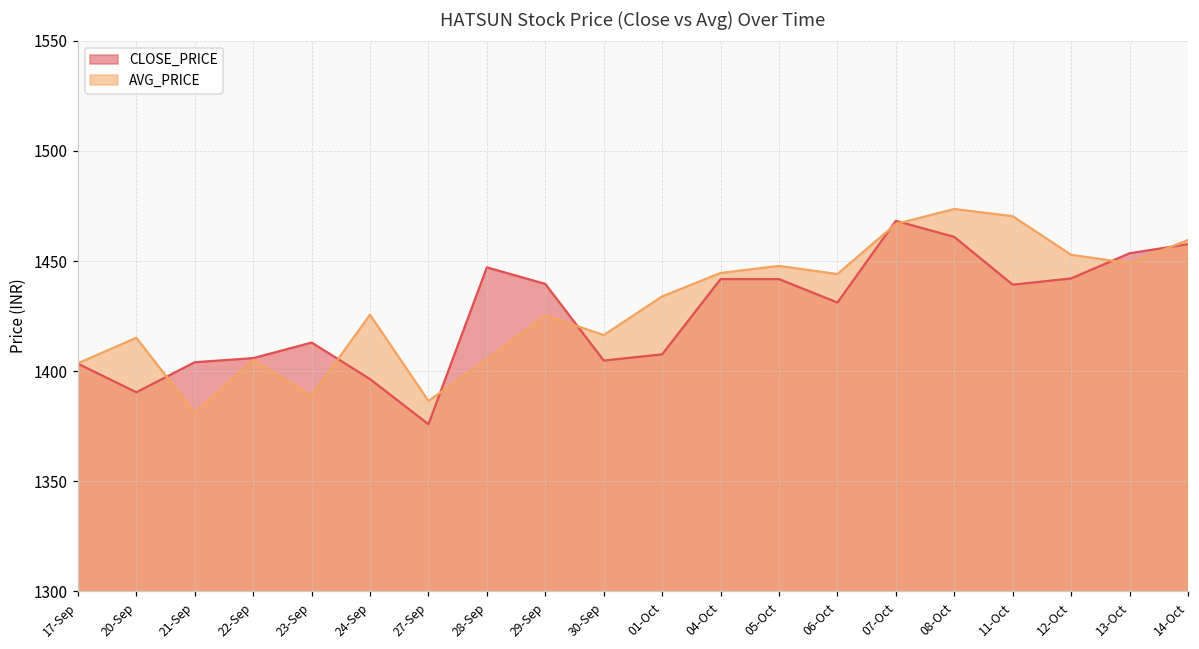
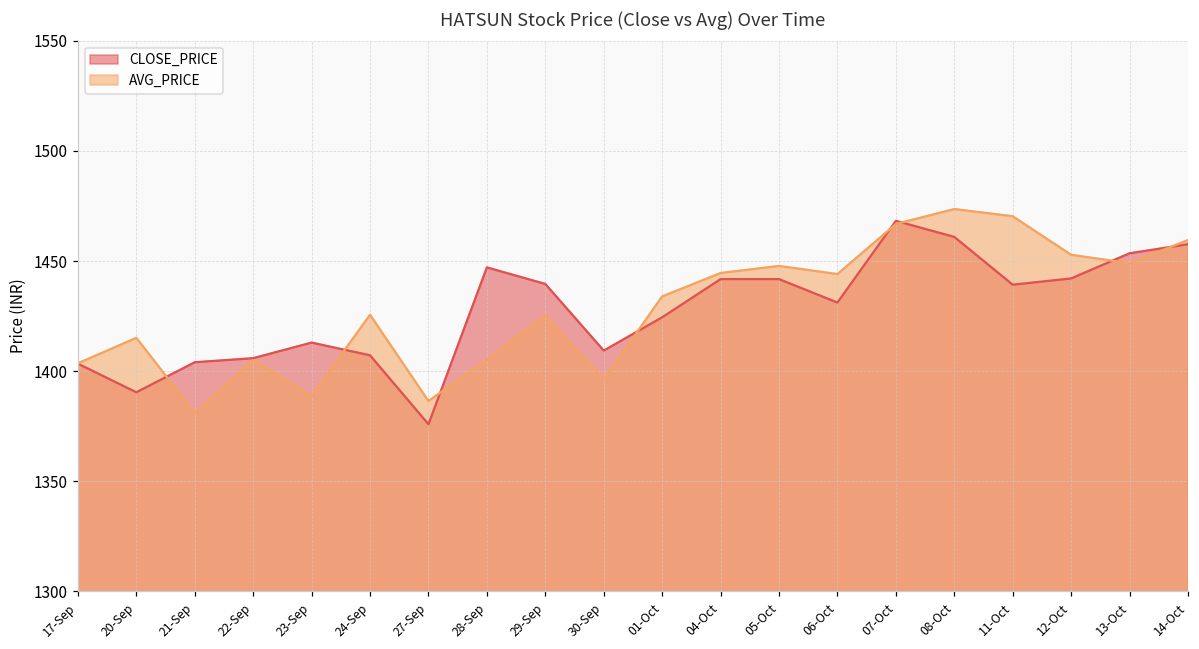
CLOSE_PRICE, 24-Sep: 1396 -> 1407
CLOSE_PRICE, 30-Sep: 1405 -> 1409
AVG_PRICE, 30-Sep: 1416 -> 1396
CLOSE_PRICE, 01-Oct: 1408 -> 1424
